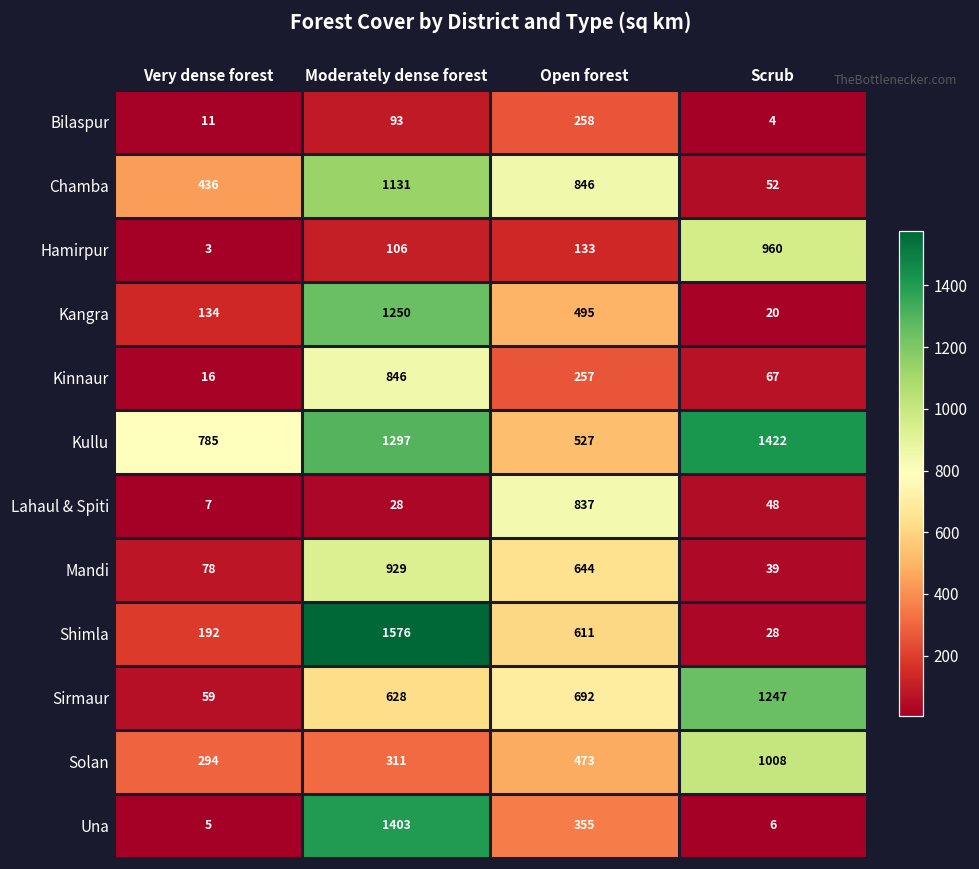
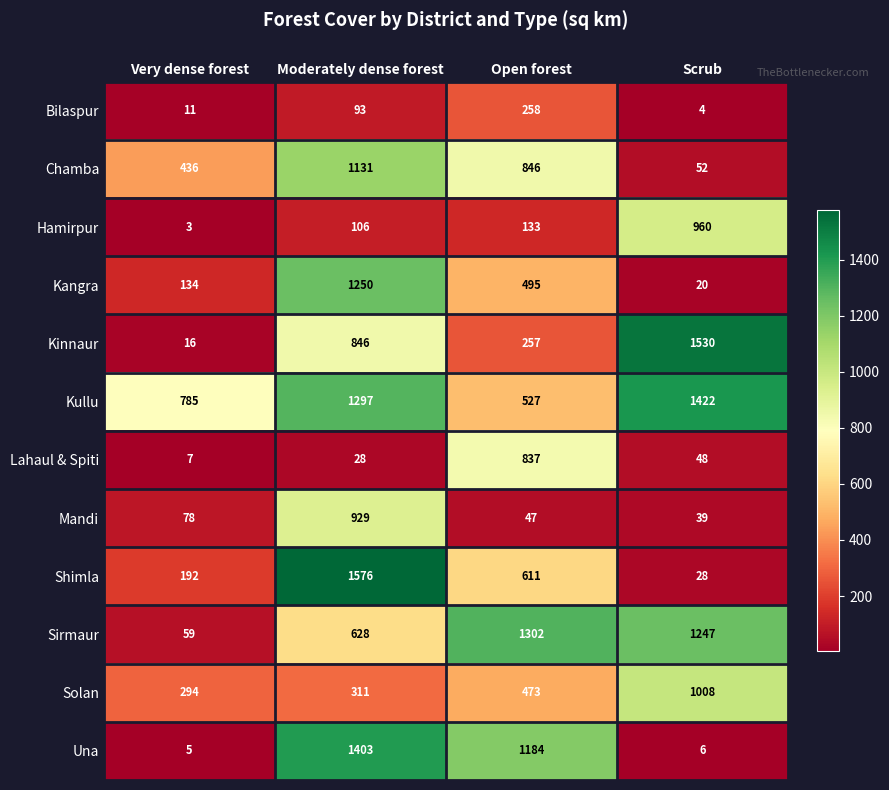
Kinnaur, Scrub: 67 -> 1530
Mandi, Open forest: 644 -> 47
Sirmaur, Open forest: 692 -> 1302
Una, Open forest: 355 -> 1184
